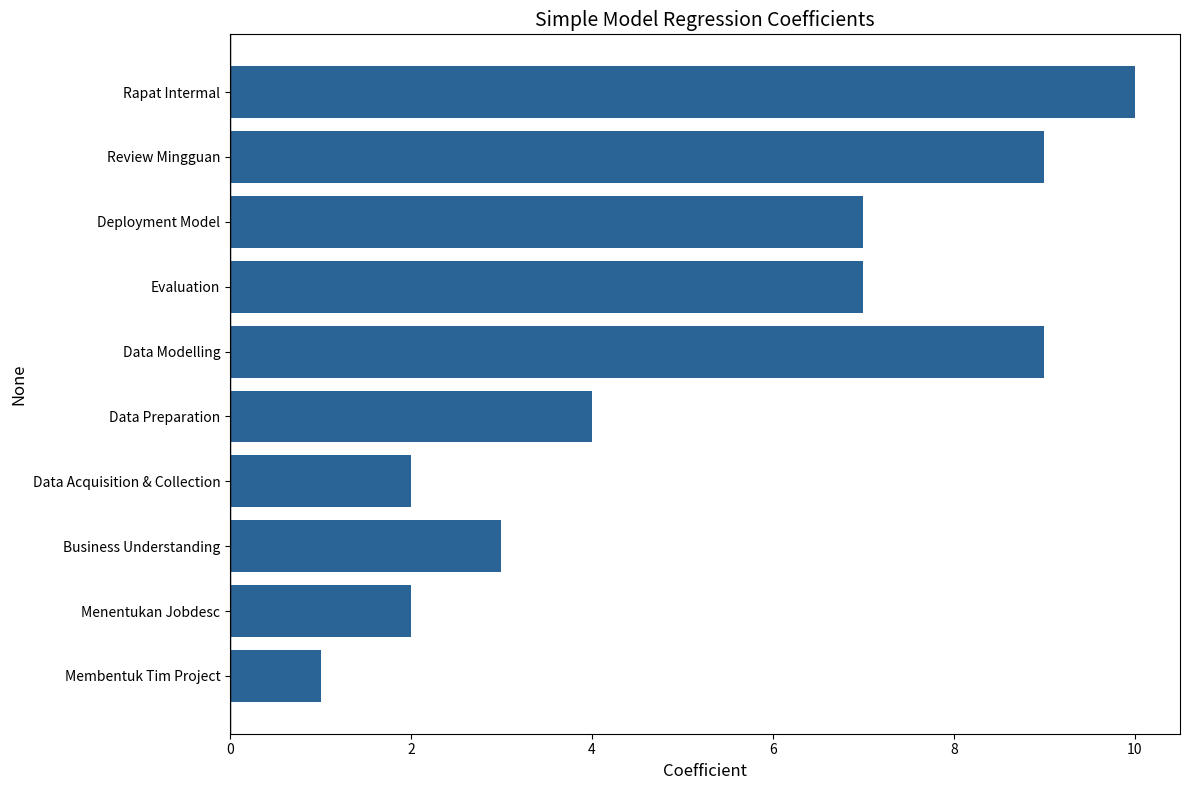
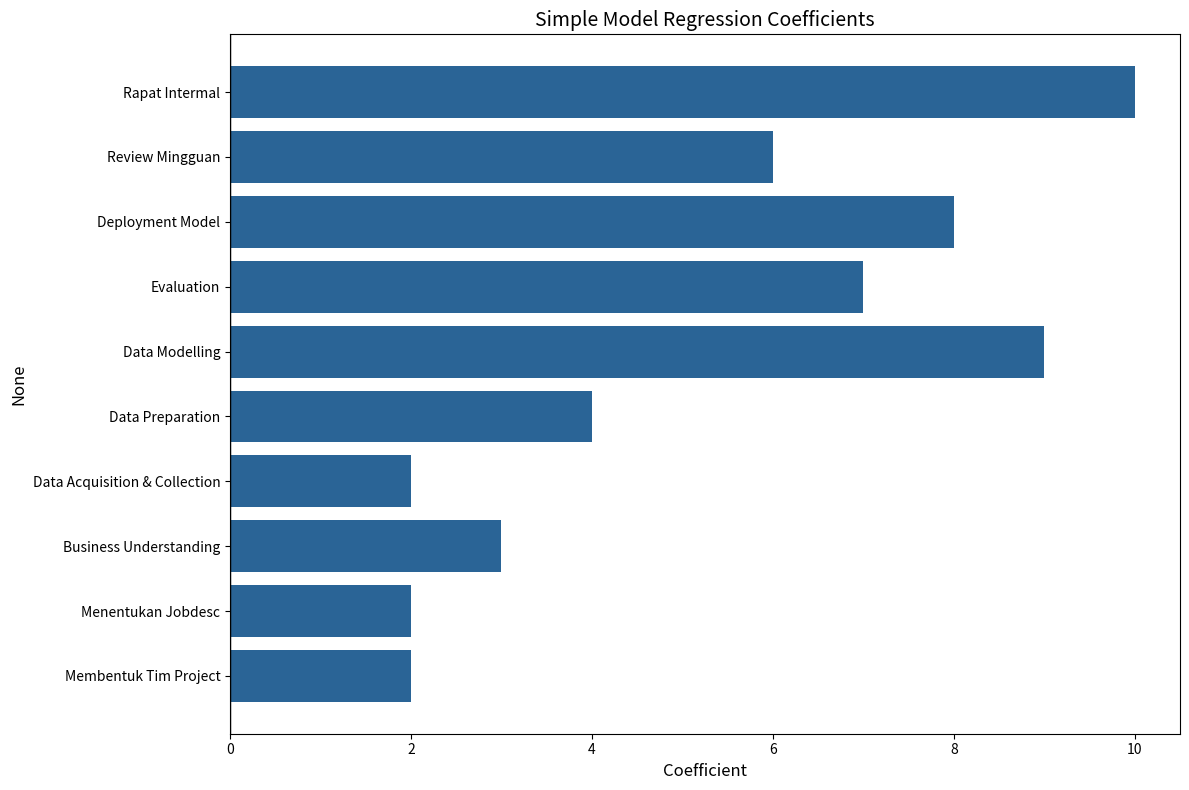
Review Mingguan: 9 -> 6
Deployment Model: 7 -> 8
Membentuk Tim Project: 1 -> 2
